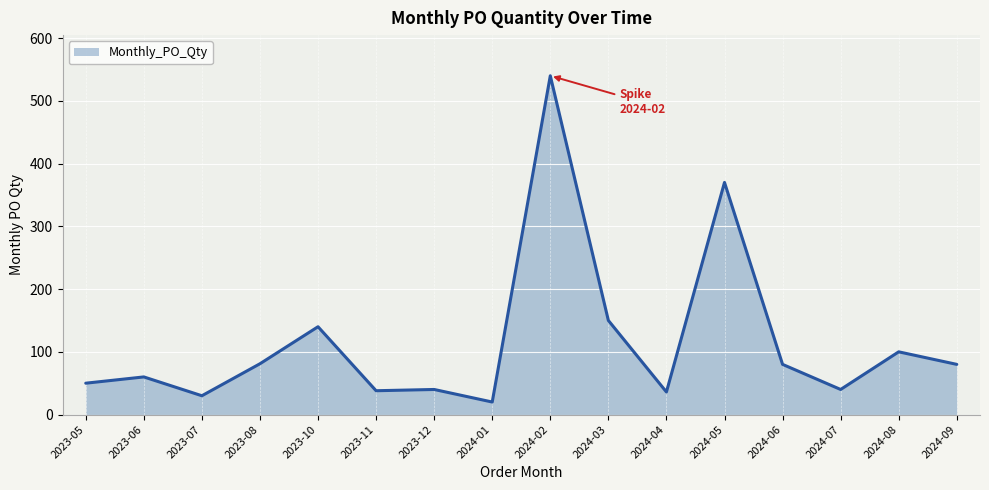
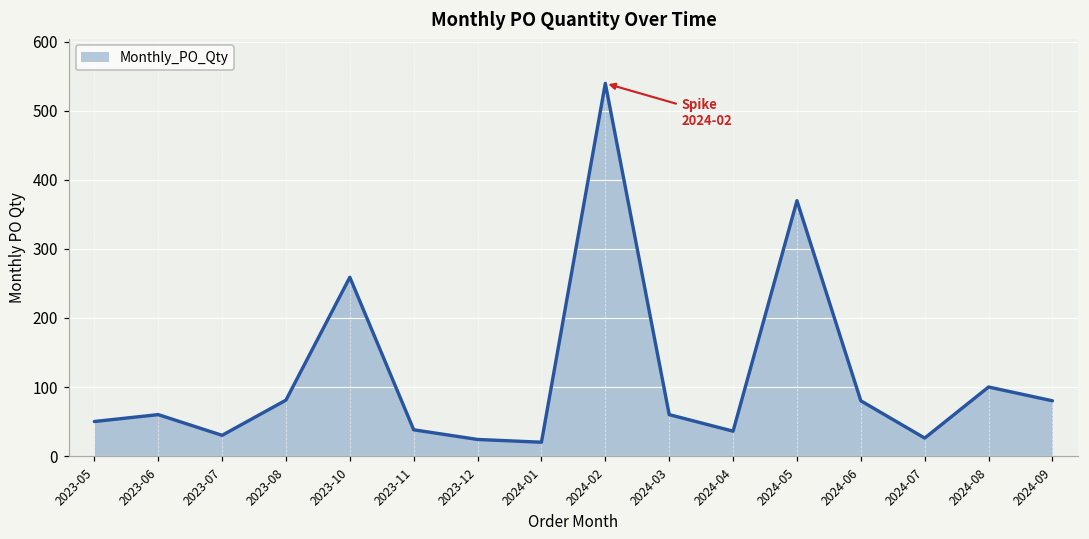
2023-10: 140 -> 260
2023-12: 40 -> 20
2024-03: 150 -> 60
2024-07: 40 -> 30
